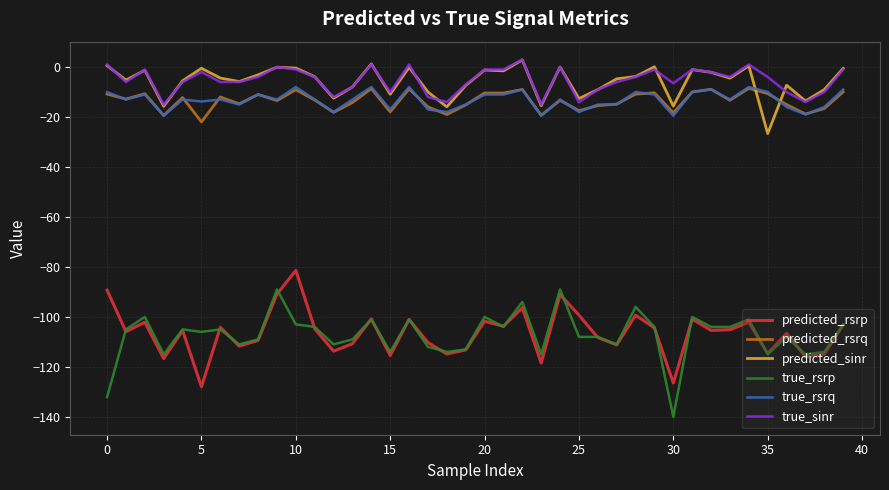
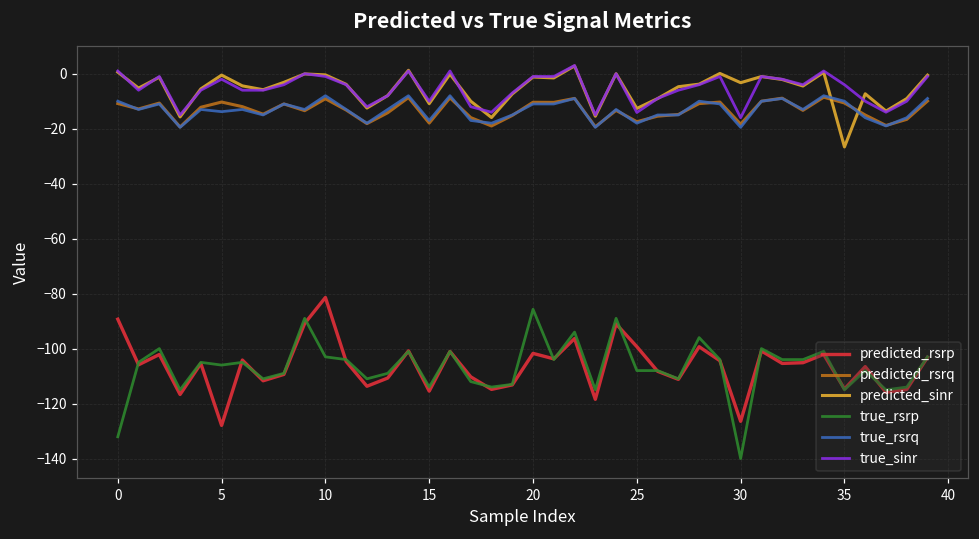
predicted_rsrq, 5: -22 -> -10
true_rsrp, 20: -100 -> -86
predicted_sinr, 30: -16 -> -3
true_sinr, 30: -7 -> -16
